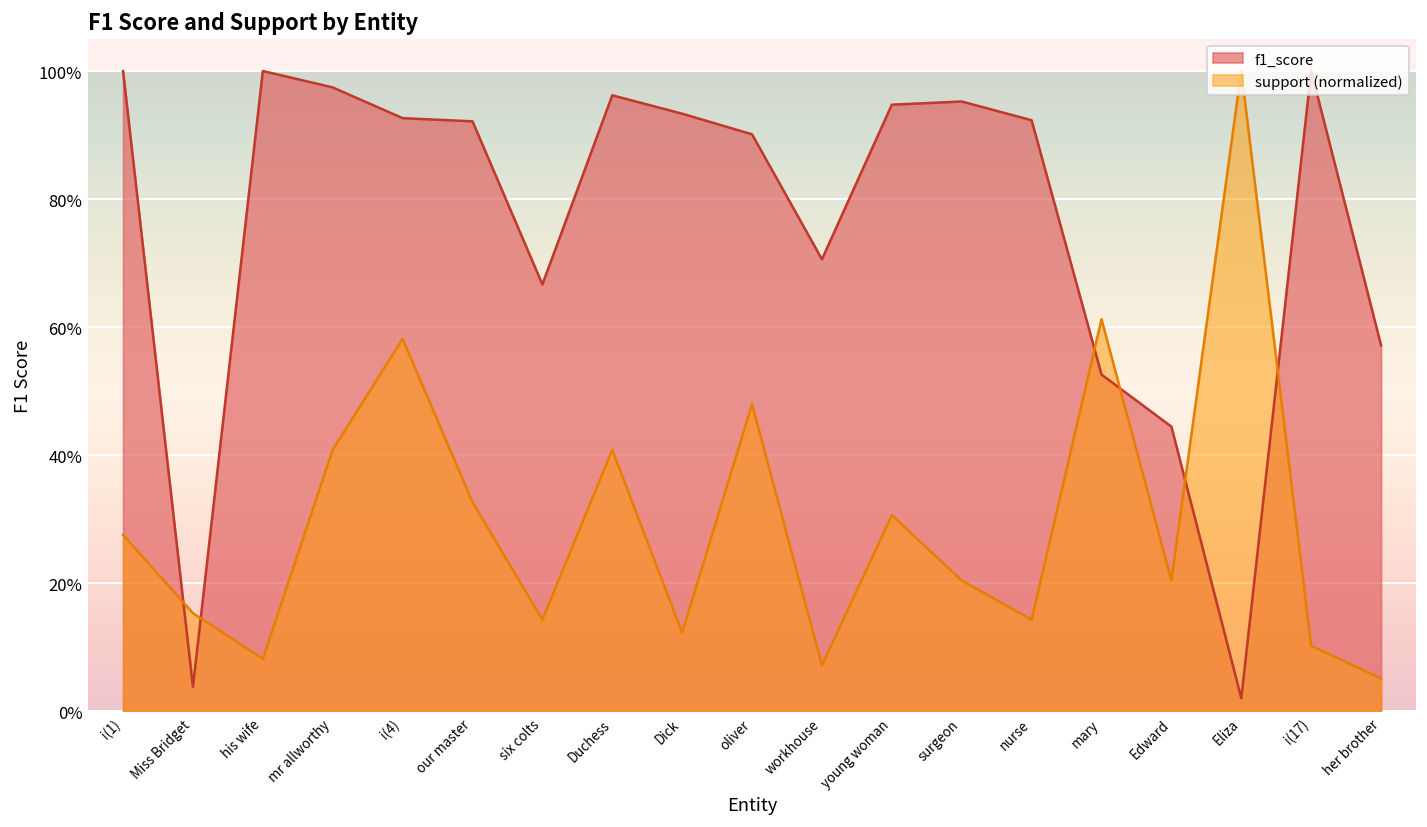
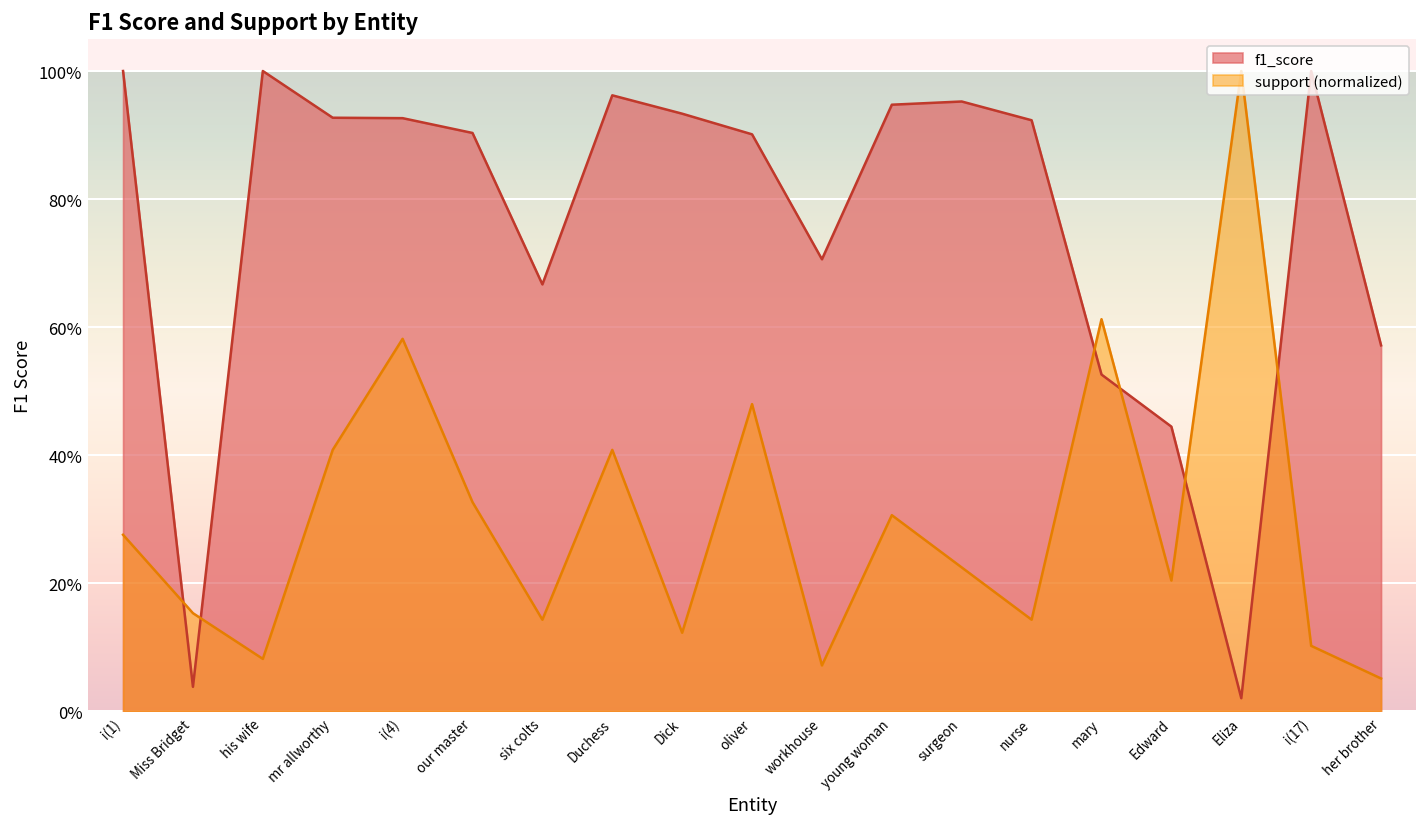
f1_score, mr allworthy: 97% -> 93%
f1_score, our master: 92% -> 90%
support (normalized), surgeon: 20% -> 22%
